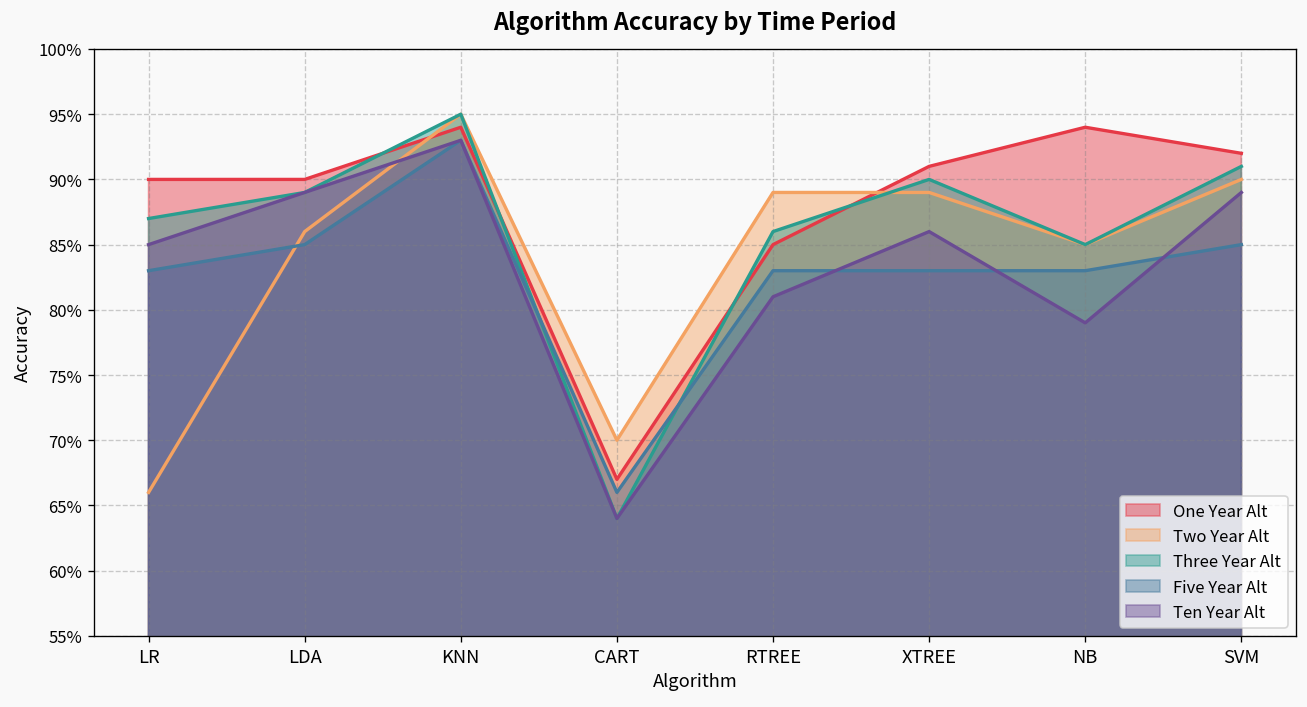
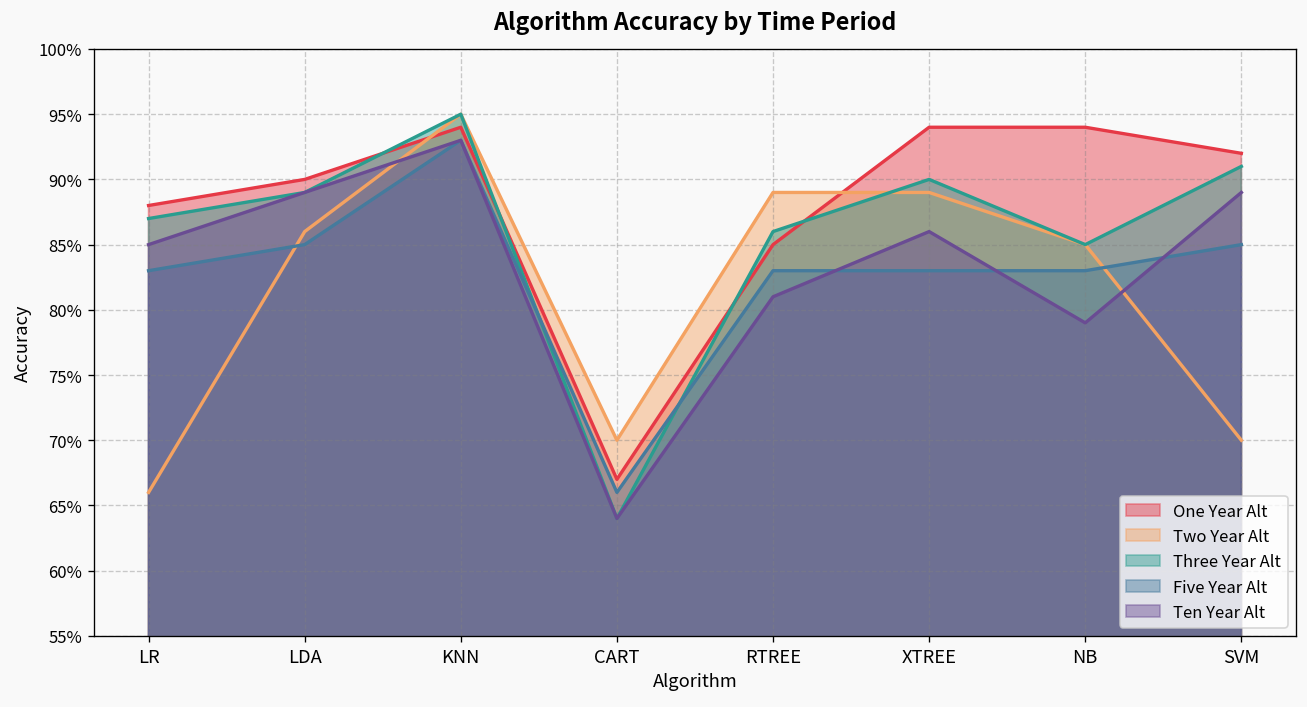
One Year Alt, LR: 90.0% -> 88.0%
One Year Alt, XTREE: 91.0% -> 94.0%
Two Year Alt, SVM: 90.0% -> 70.0%
